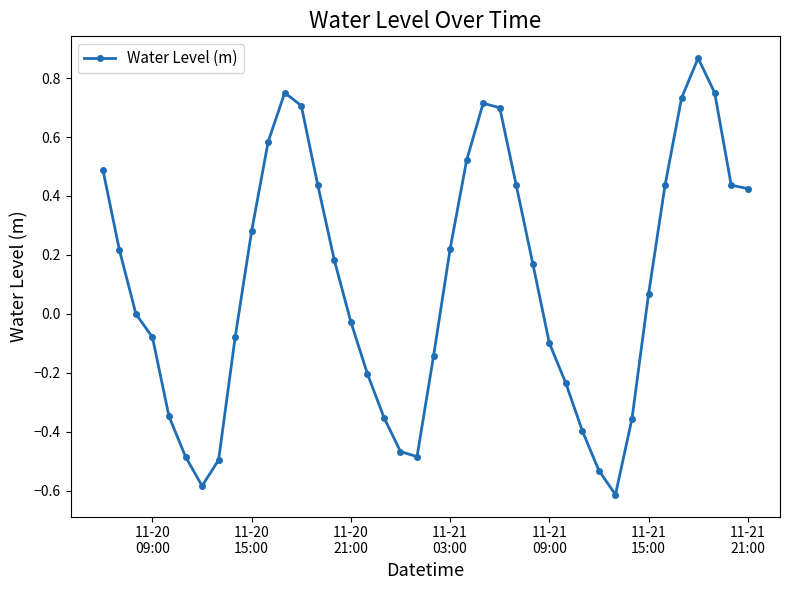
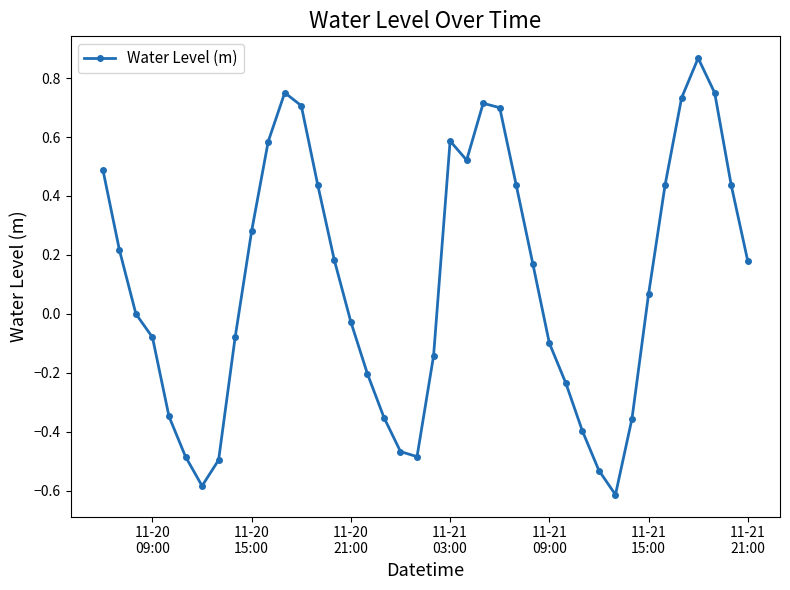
11-21 03:00: 0.22 -> 0.59
11-21 21:00: 0.43 -> 0.18
